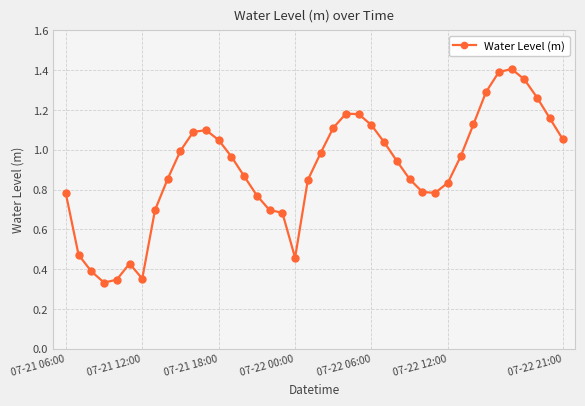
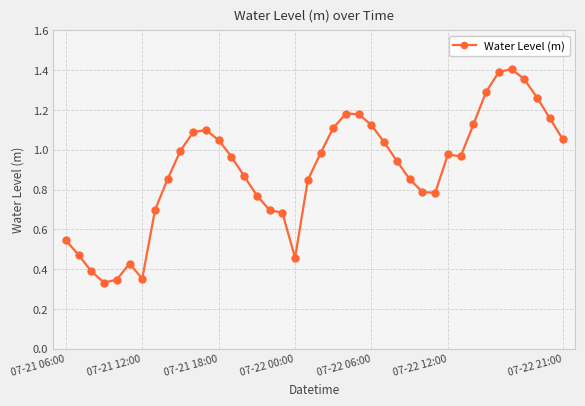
07-21 06:00: 0.78 -> 0.54
07-22 12:00: 0.83 -> 0.98
